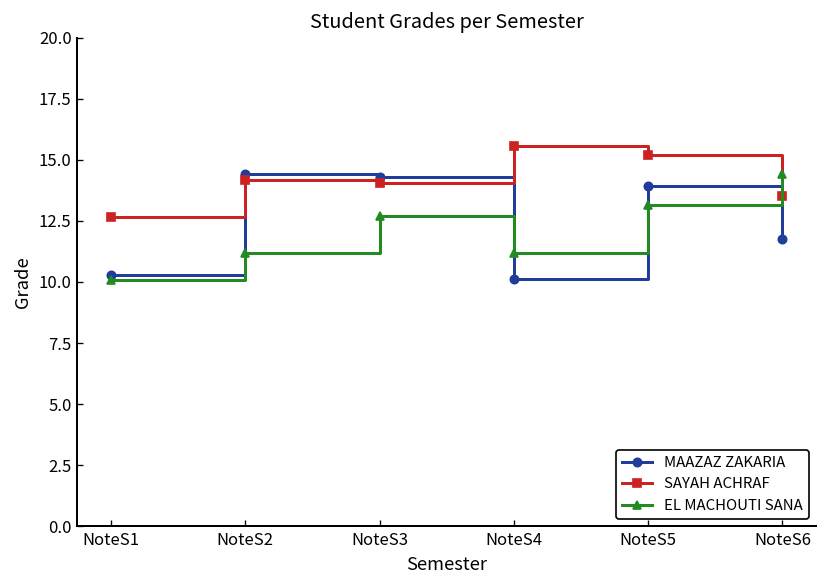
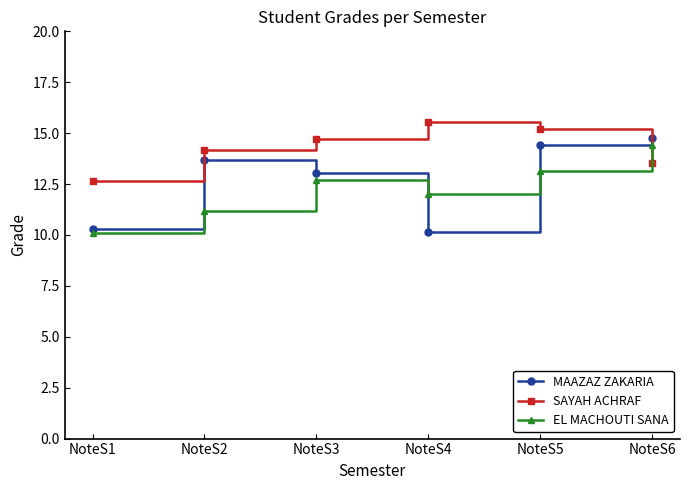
MAAZAZ ZAKARIA, NoteS2: 14.4 -> 13.7
MAAZAZ ZAKARIA, NoteS3: 14.3 -> 13.0
SAYAH ACHRAF, NoteS3: 14.0 -> 14.7
EL MACHOUTI SANA, NoteS4: 11.2 -> 12.0
MAAZAZ ZAKARIA, NoteS5: 13.9 -> 14.4
MAAZAZ ZAKARIA, NoteS6: 11.7 -> 14.8
